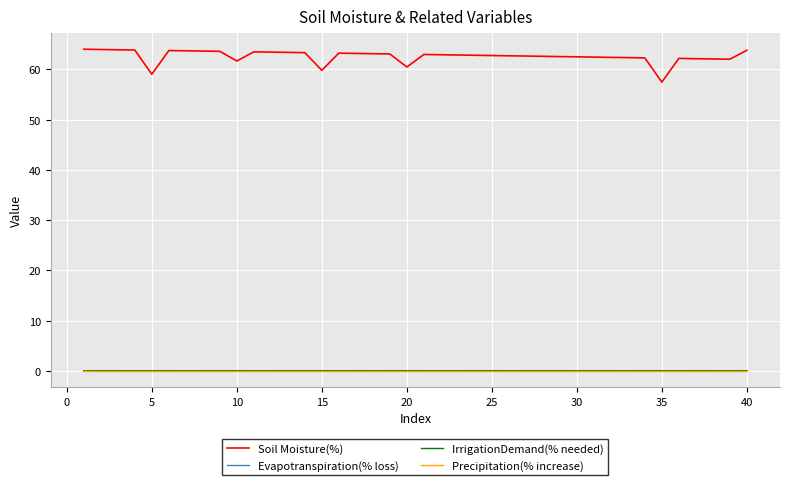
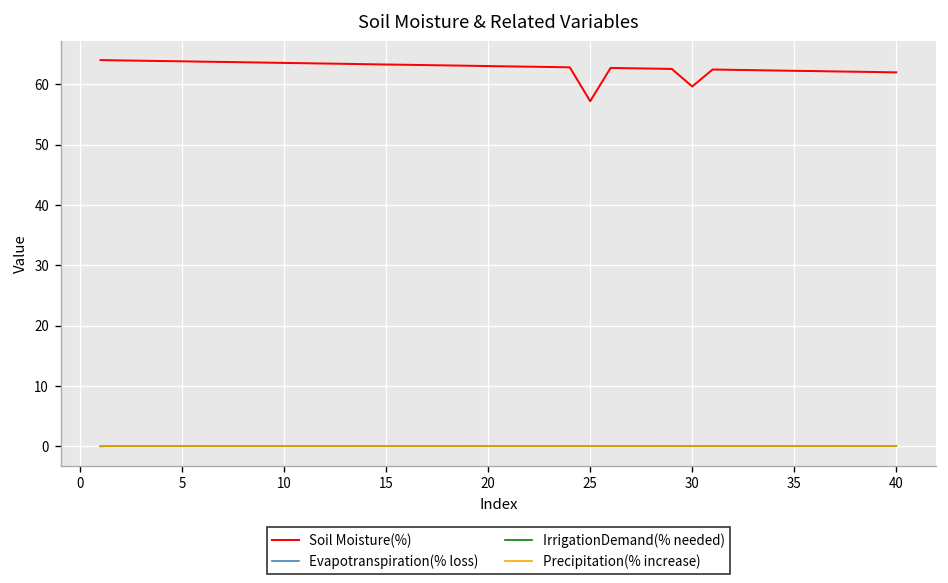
Soil Moisture(%), 5: 59 -> 64
Soil Moisture(%), 10: 62 -> 64
Soil Moisture(%), 15: 60 -> 63
Soil Moisture(%), 20: 60 -> 63
Soil Moisture(%), 25: 63 -> 57
Soil Moisture(%), 30: 62 -> 60
Soil Moisture(%), 35: 57 -> 62
Soil Moisture(%), 40: 64 -> 62
